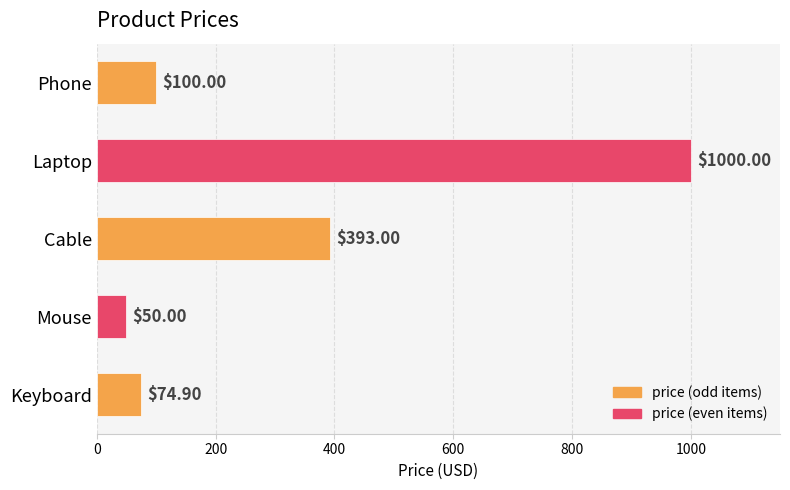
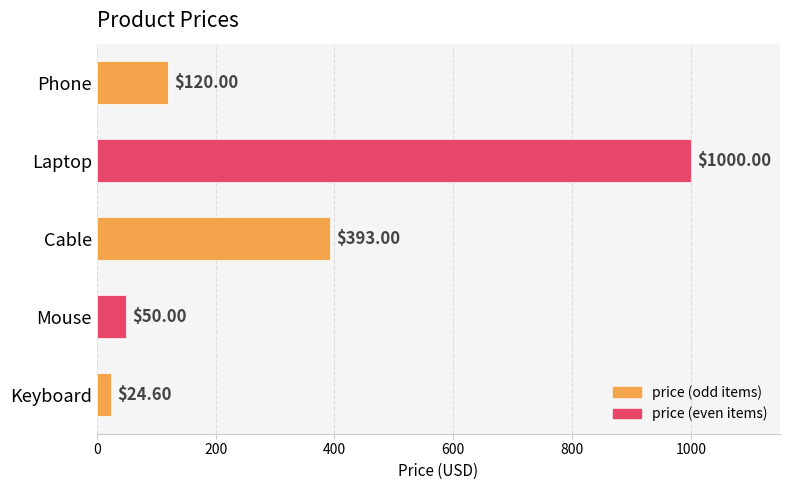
Phone: $100.00 -> $120.00
Keyboard: $74.90 -> $24.60
